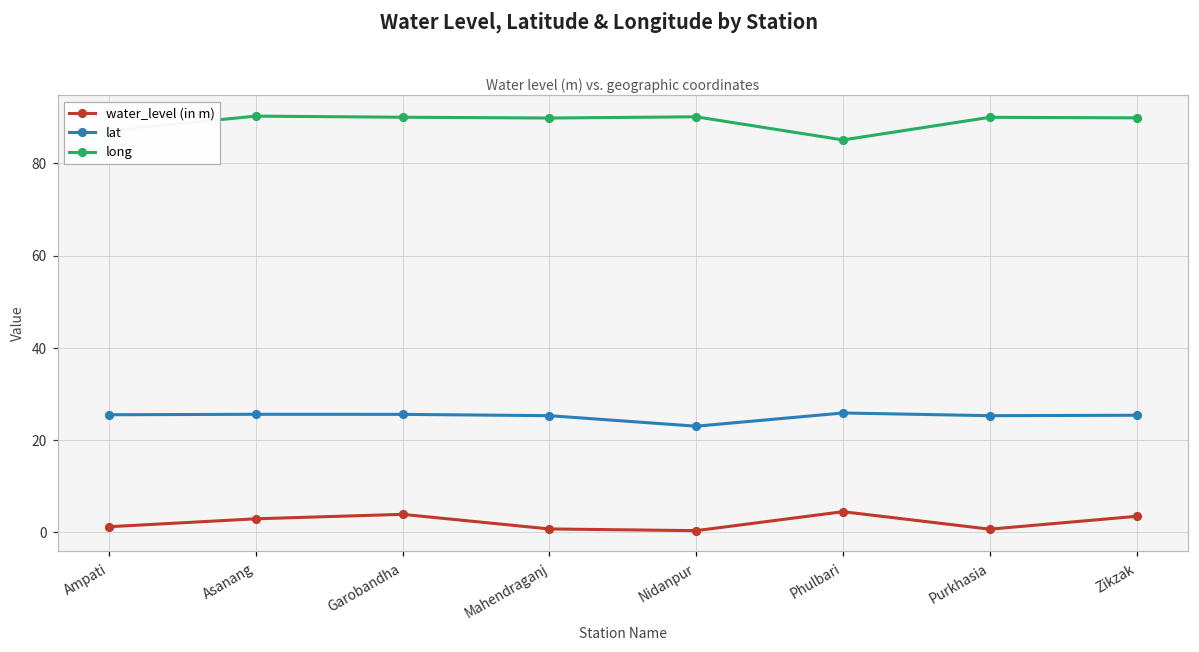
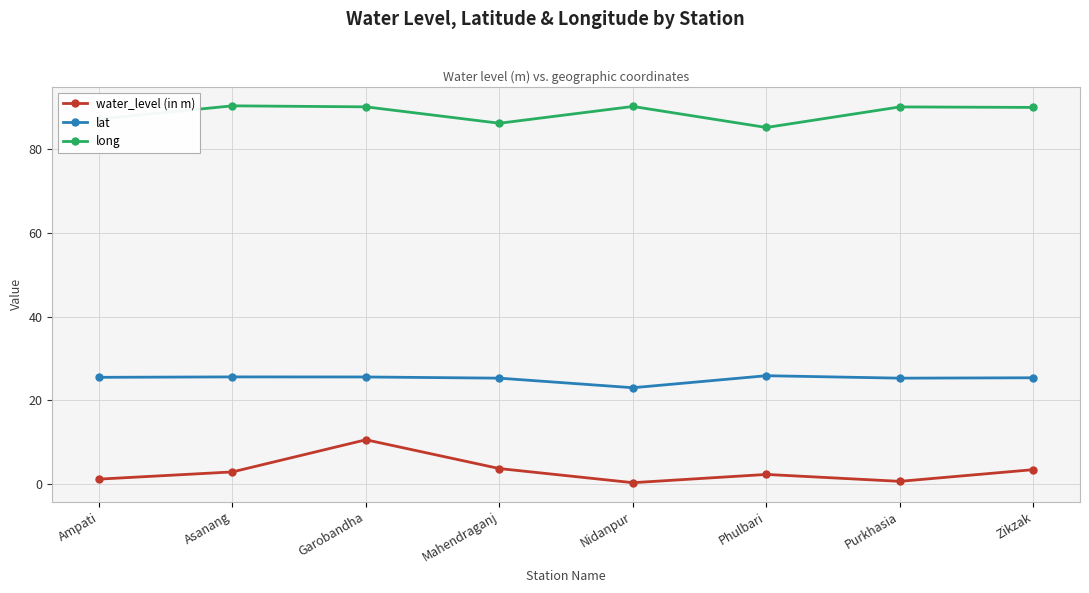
water_level (in m), Garobandha: 4 -> 11
water_level (in m), Mahendraganj: 1 -> 4
long, Mahendraganj: 90 -> 86
water_level (in m), Phulbari: 4 -> 2
